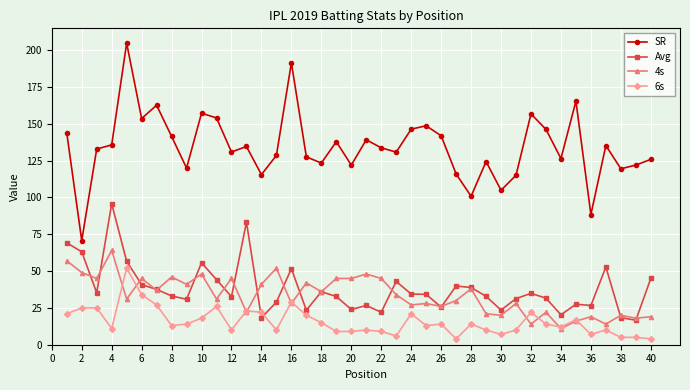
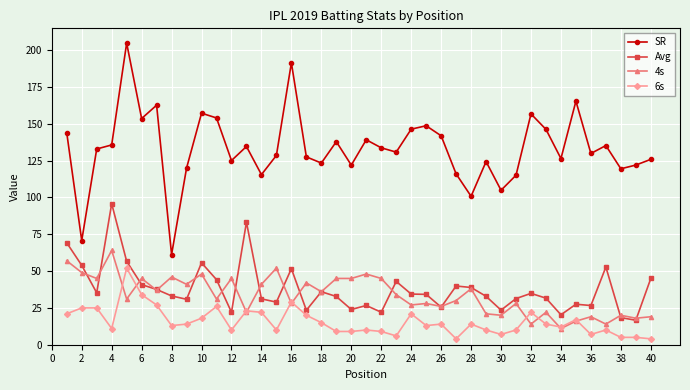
Avg, 2: 63 -> 54
SR, 8: 141 -> 61
SR, 12: 131 -> 125
Avg, 12: 33 -> 22
Avg, 14: 18 -> 31
SR, 36: 88 -> 130
